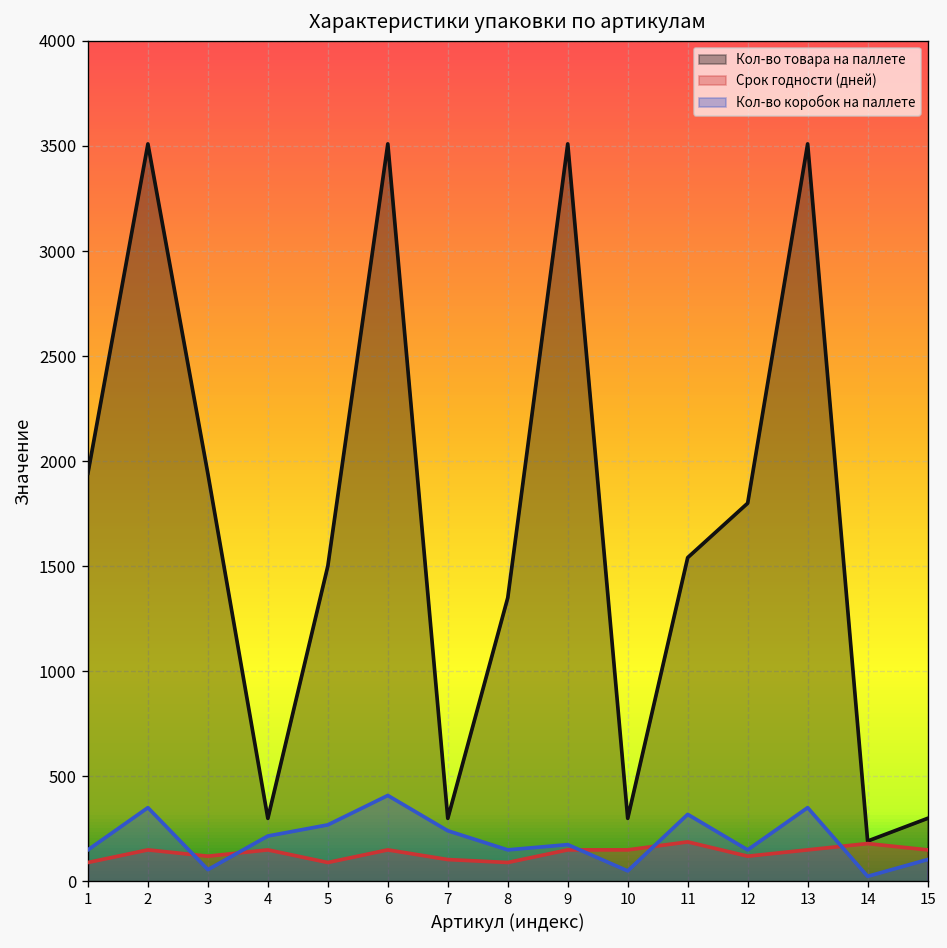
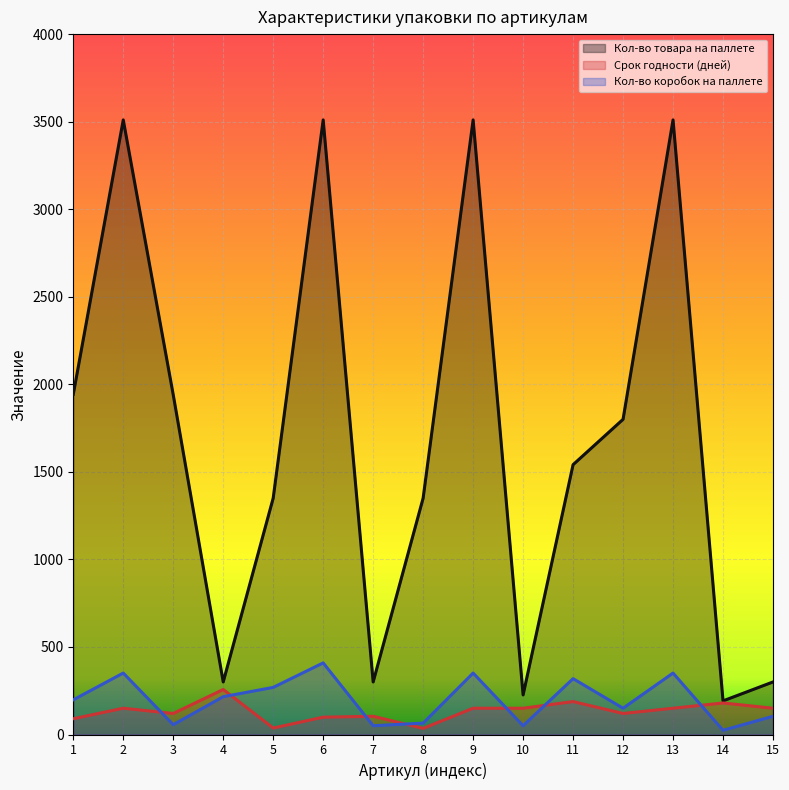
Кол-во коробок на паллете, 1: 150 -> 200
Срок годности (дней), 4: 150 -> 260
Кол-во товара на паллете, 5: 1500 -> 1350
Срок годности (дней), 5: 90 -> 40
Срок годности (дней), 6: 150 -> 100
Кол-во коробок на паллете, 7: 240 -> 50
Срок годности (дней), 8: 90 -> 40
Кол-во коробок на паллете, 8: 150 -> 70
Кол-во коробок на паллете, 9: 180 -> 350
Кол-во товара на паллете, 10: 300 -> 230
